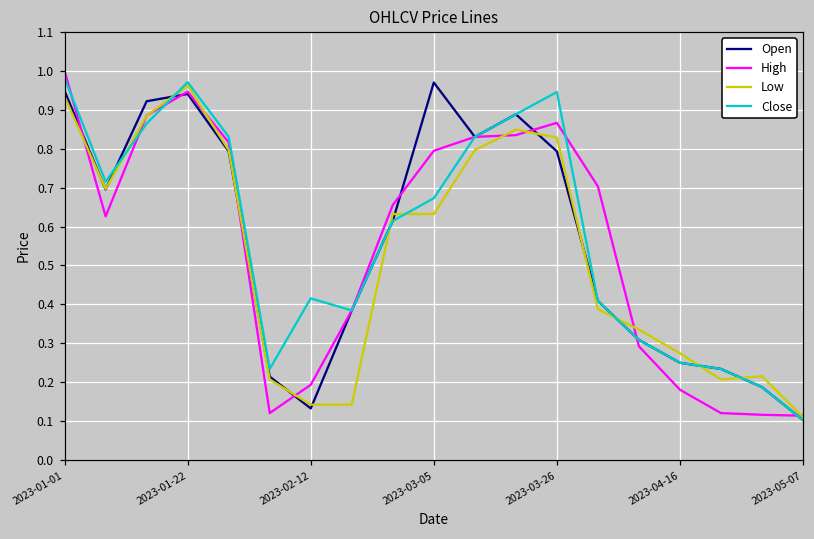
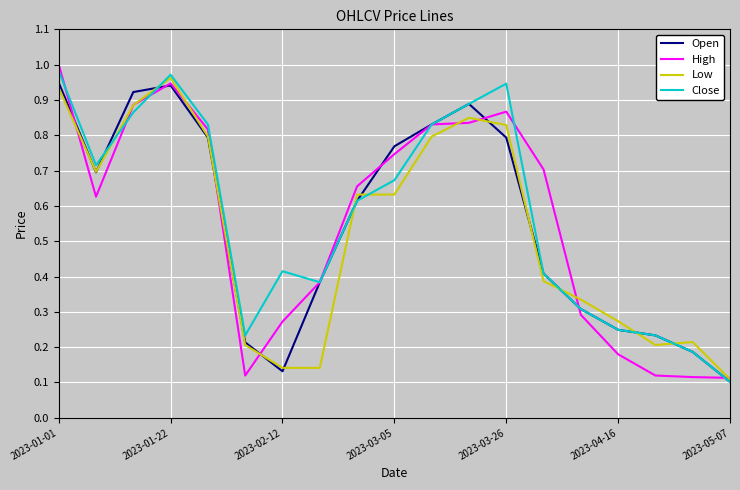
High, 2023-02-12: 0.19 -> 0.27
Open, 2023-03-05: 0.97 -> 0.77
High, 2023-03-05: 0.79 -> 0.75
